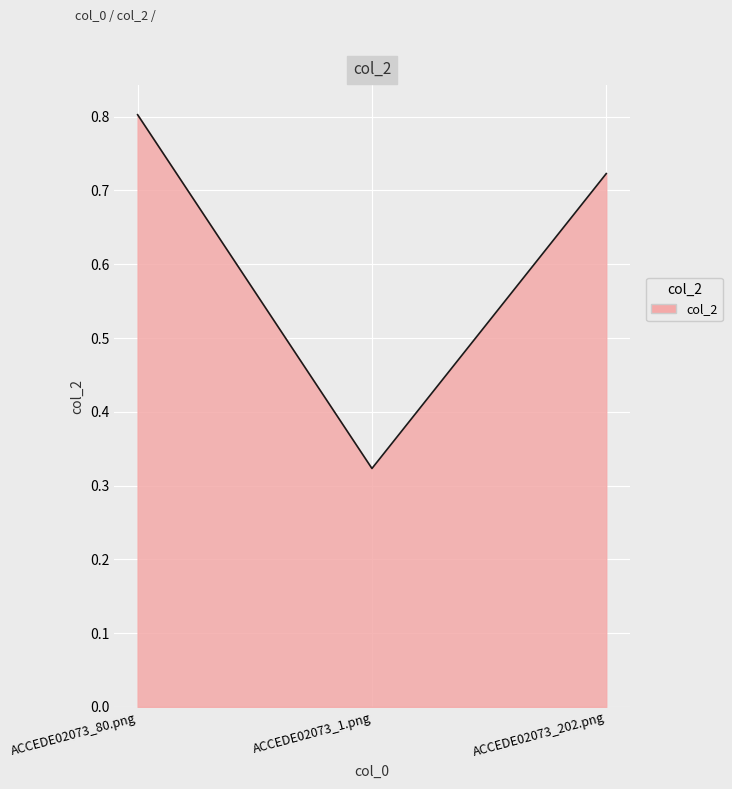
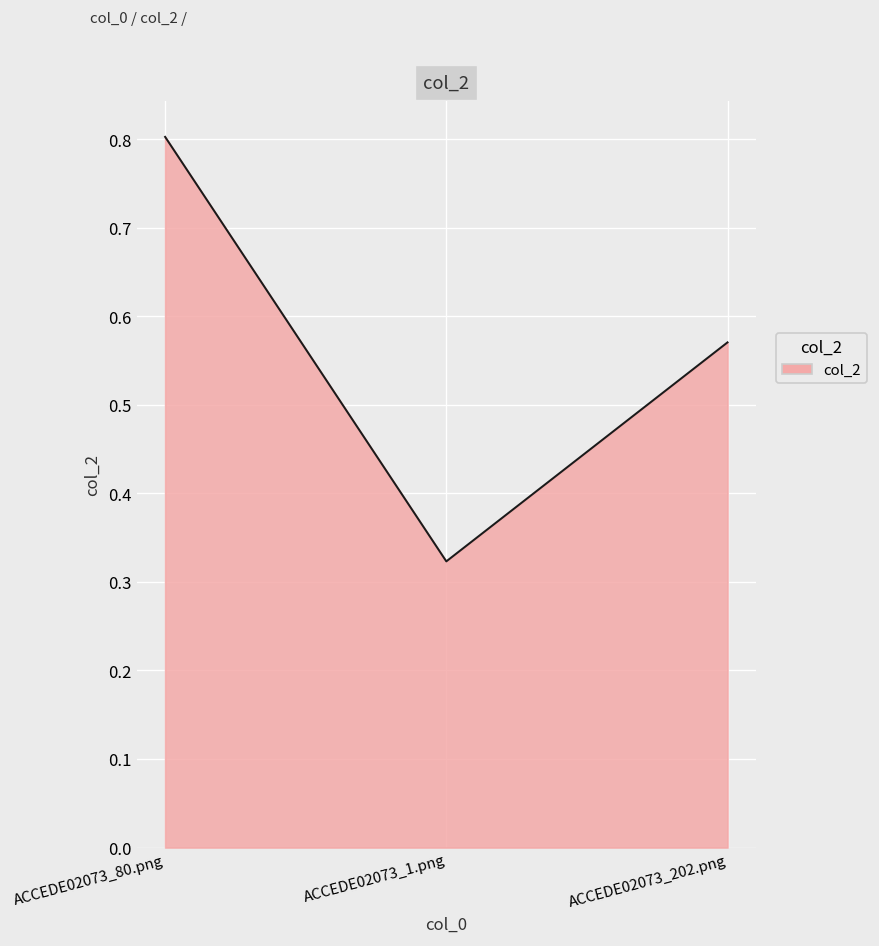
ACCEDE02073_202.png: 0.72 -> 0.57
